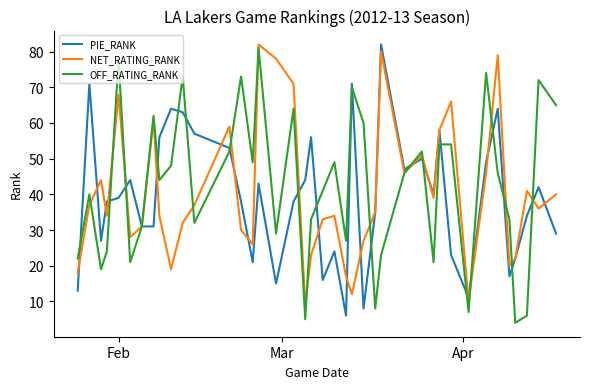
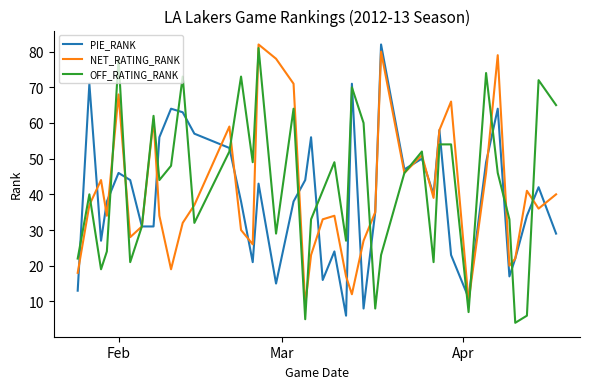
PIE_RANK, Feb: 39 -> 46
